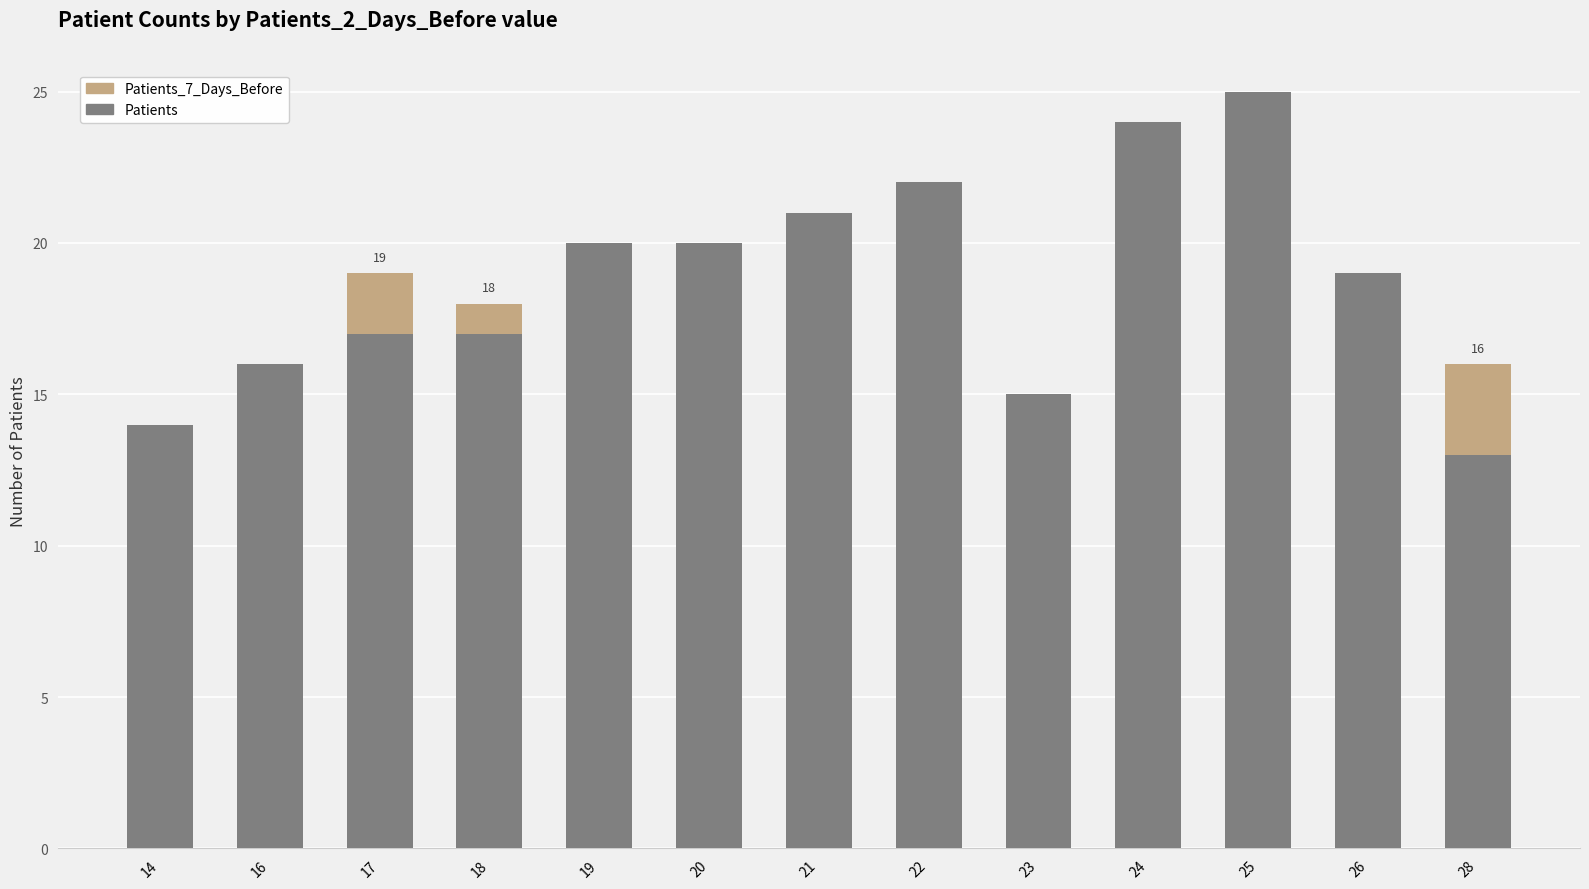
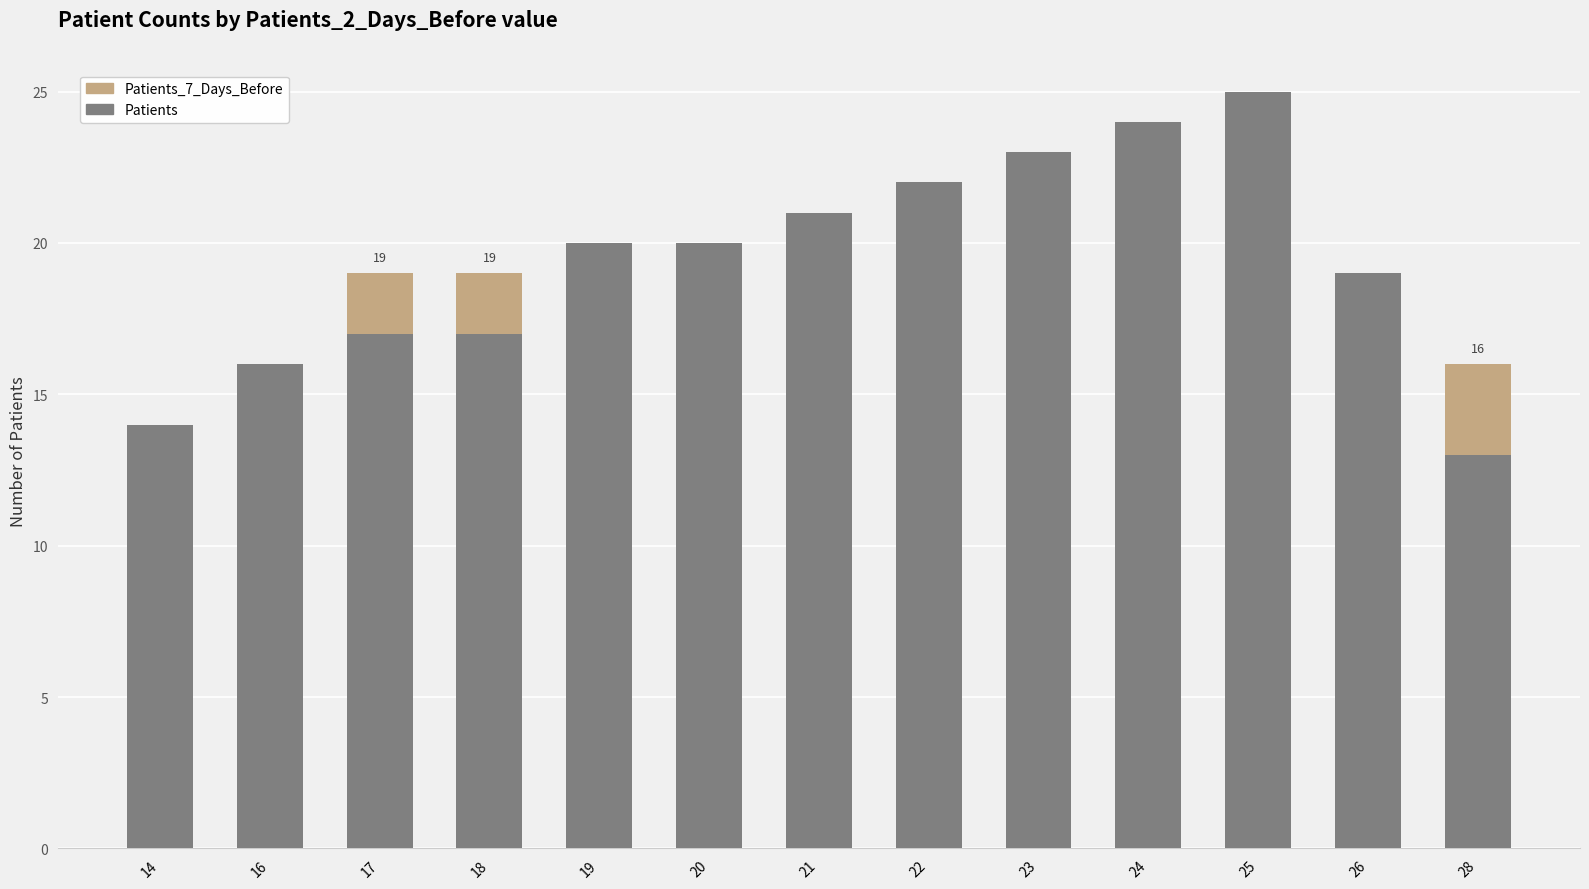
Patients_7_Days_Before, 18: 18 -> 19
Patients, 23: 15 -> 23
